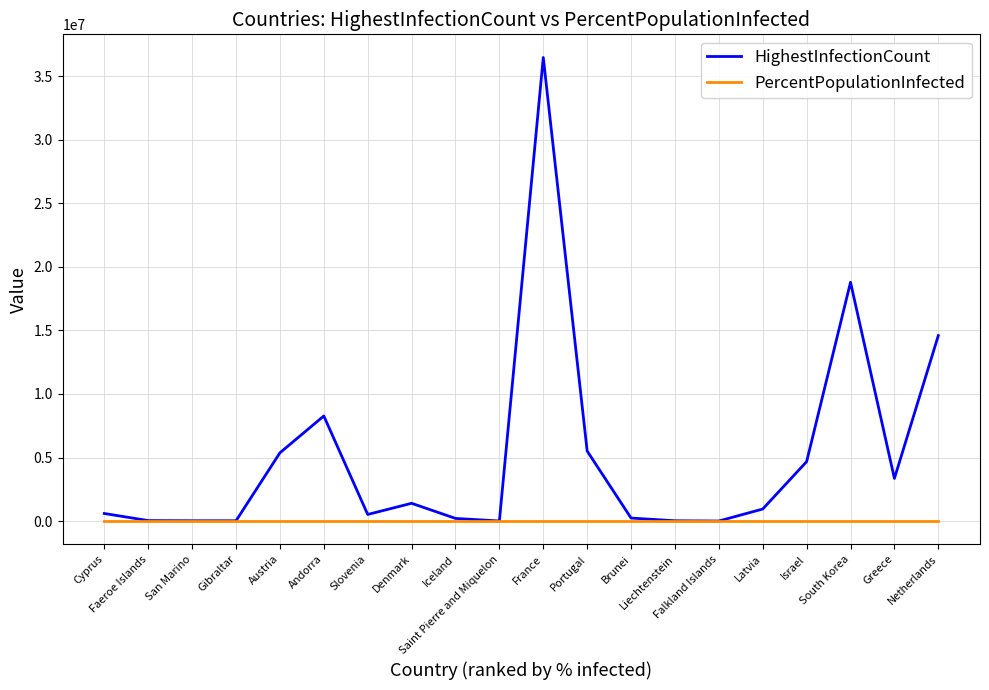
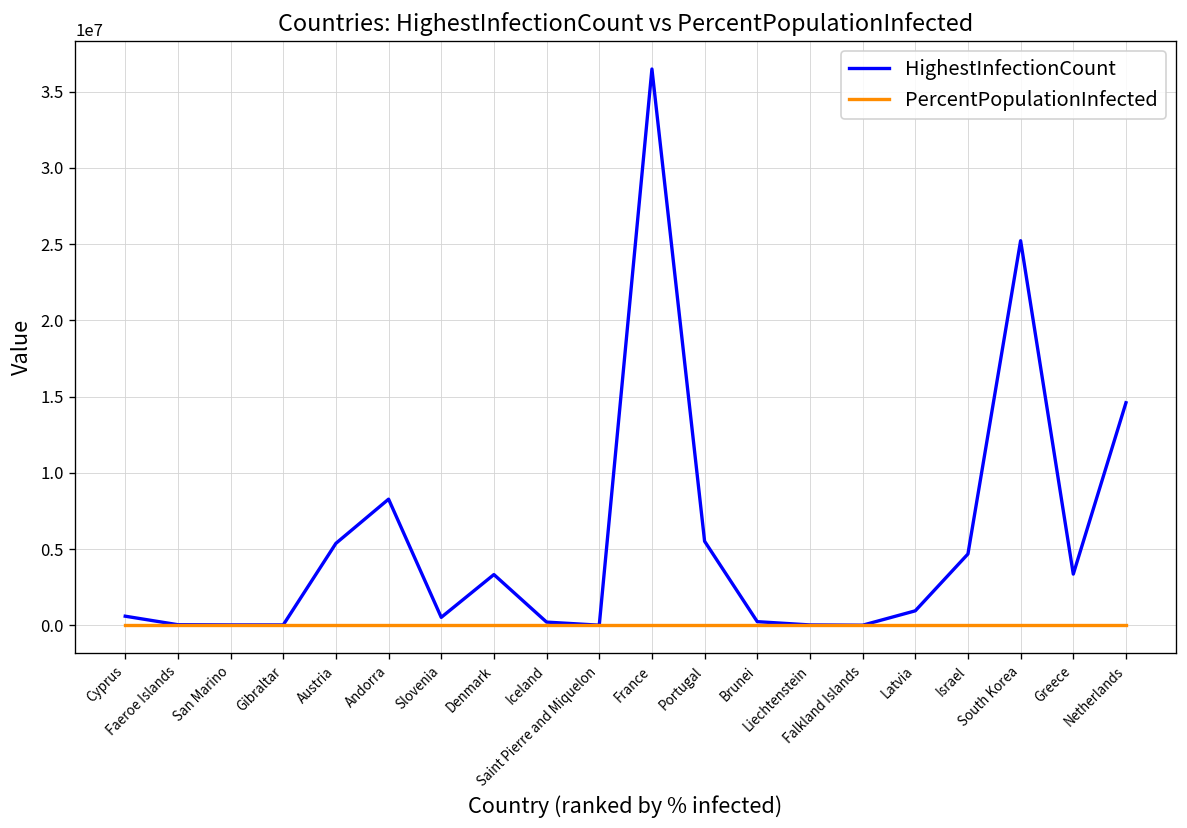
HighestInfectionCount, Denmark: 1400000 -> 3300000
HighestInfectionCount, South Korea: 18800000 -> 25200000
